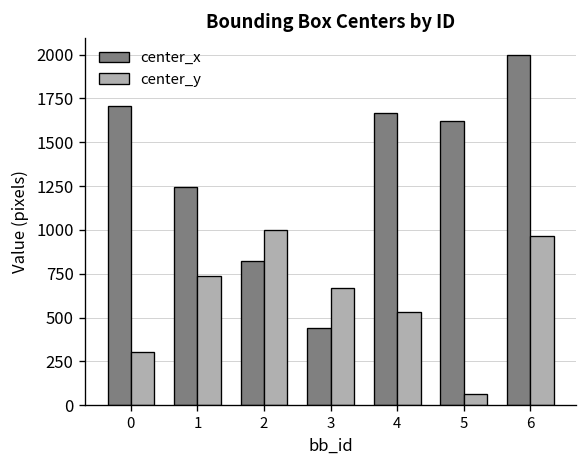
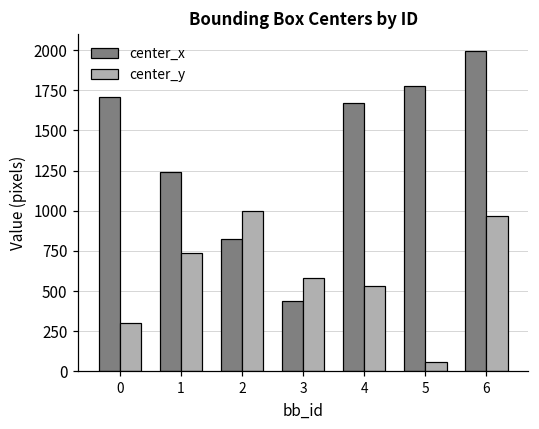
center_y, 3: 670 -> 580
center_x, 5: 1620 -> 1780
